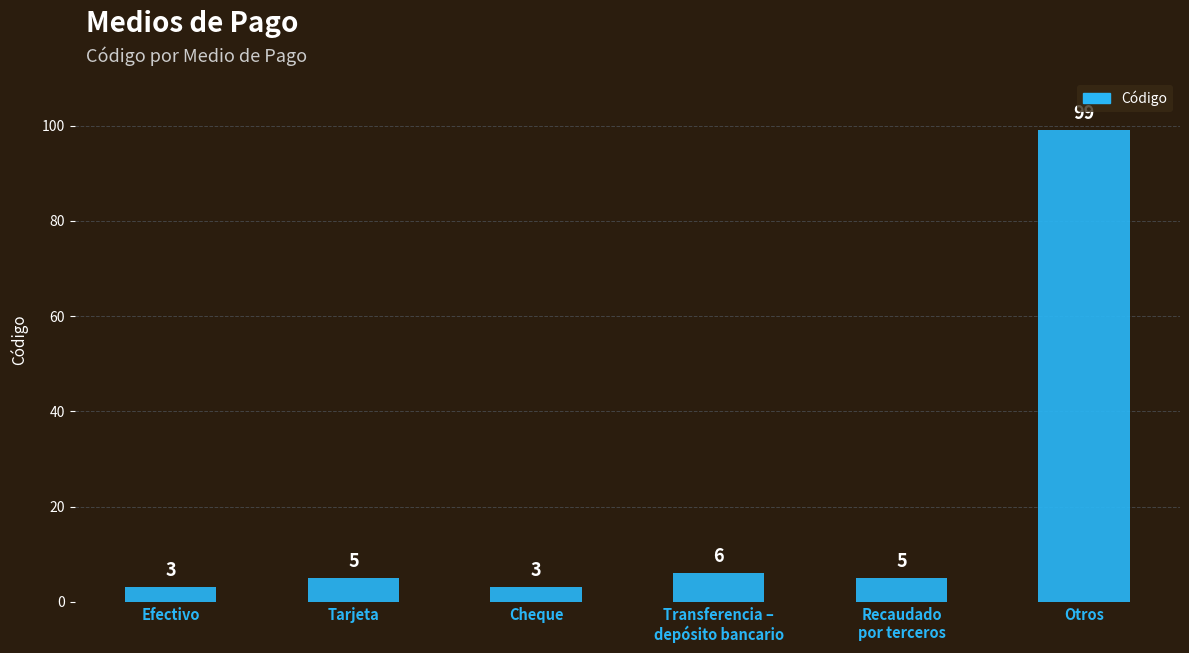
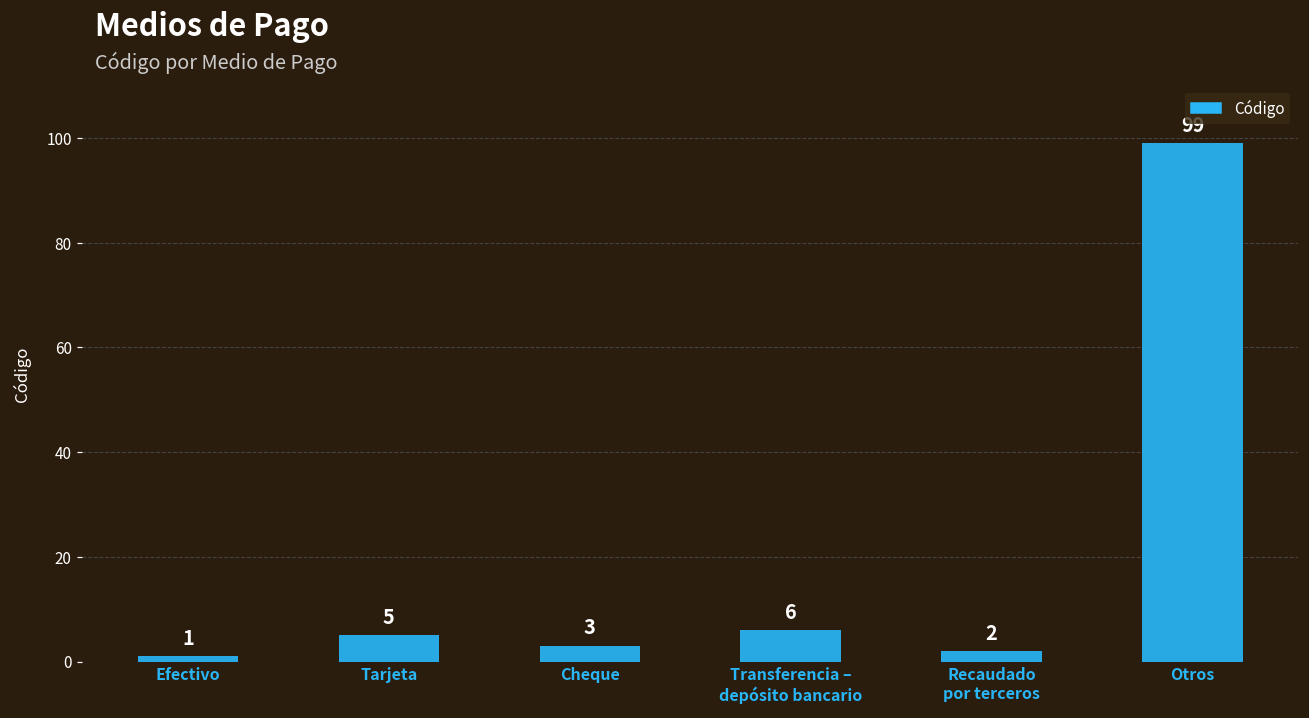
Efectivo: 3 -> 1
Recaudado por terceros: 5 -> 2
